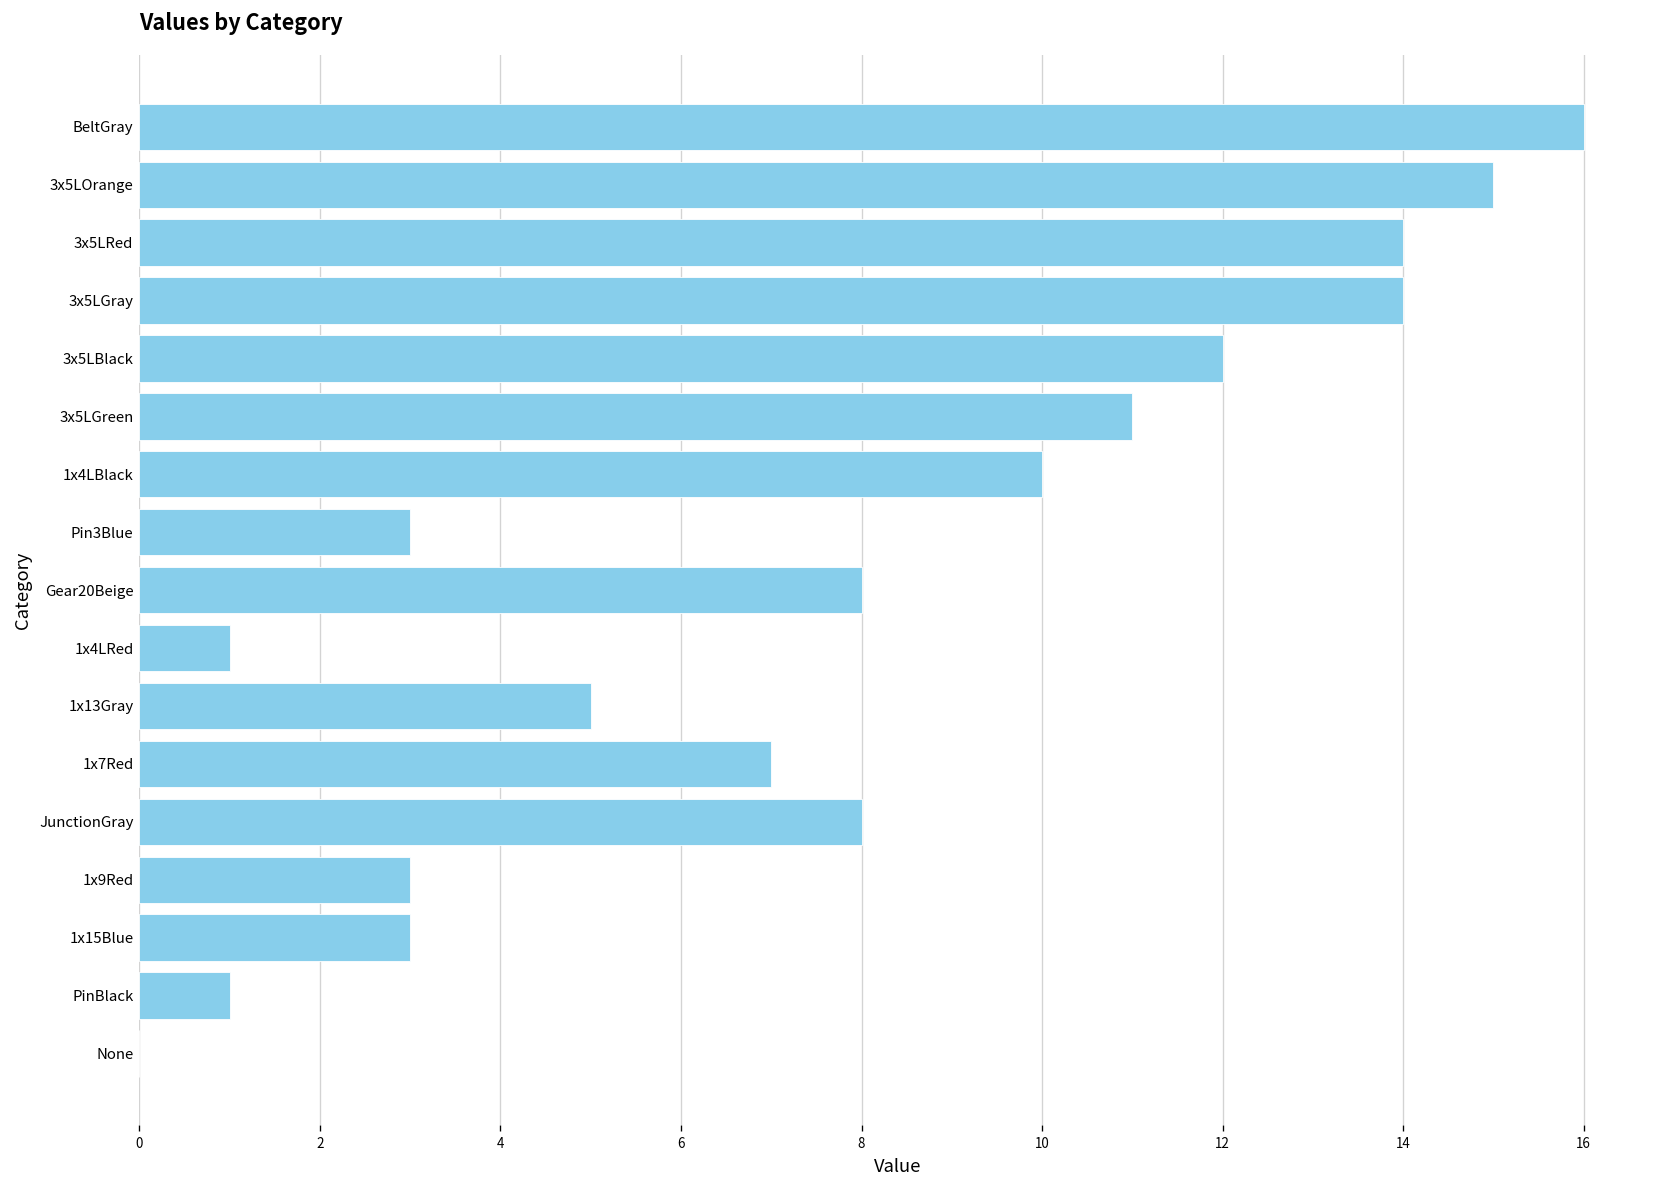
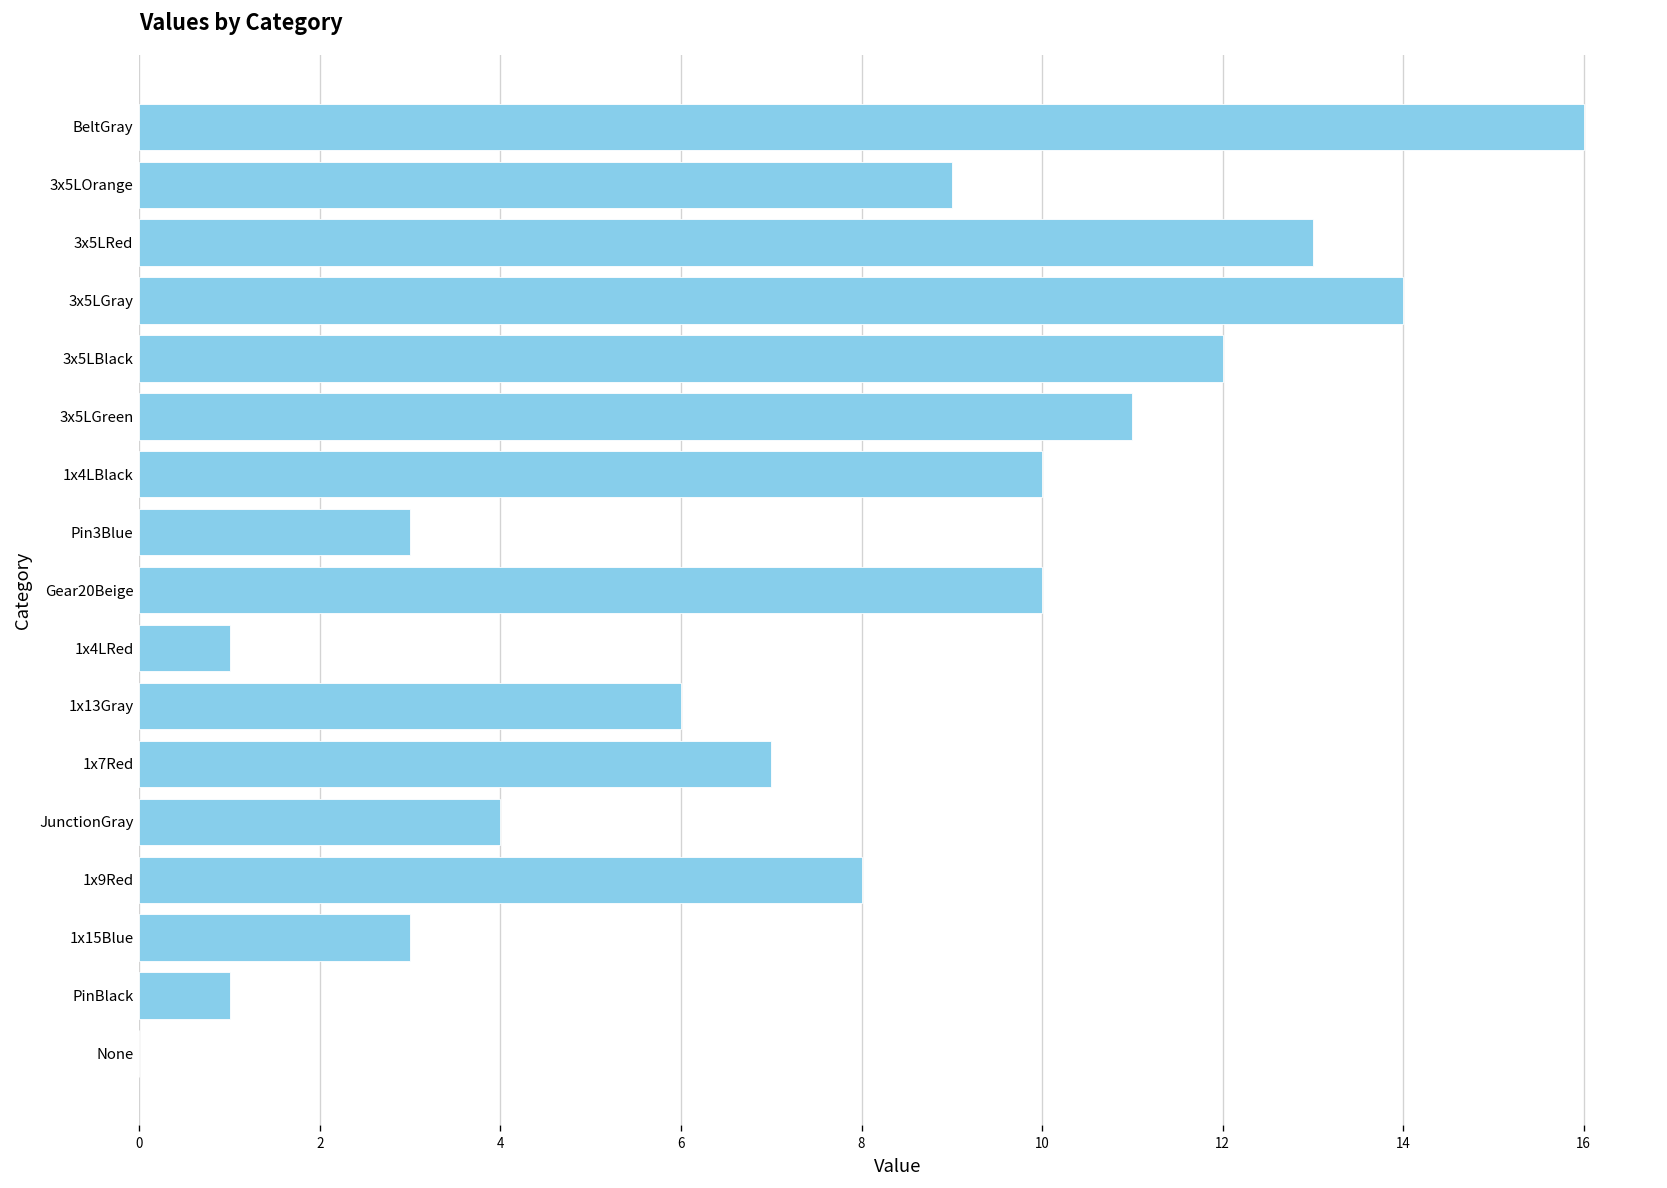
3x5LOrange: 15 -> 9
3x5LRed: 14 -> 13
Gear20Beige: 8 -> 10
1x13Gray: 5 -> 6
JunctionGray: 8 -> 4
1x9Red: 3 -> 8
